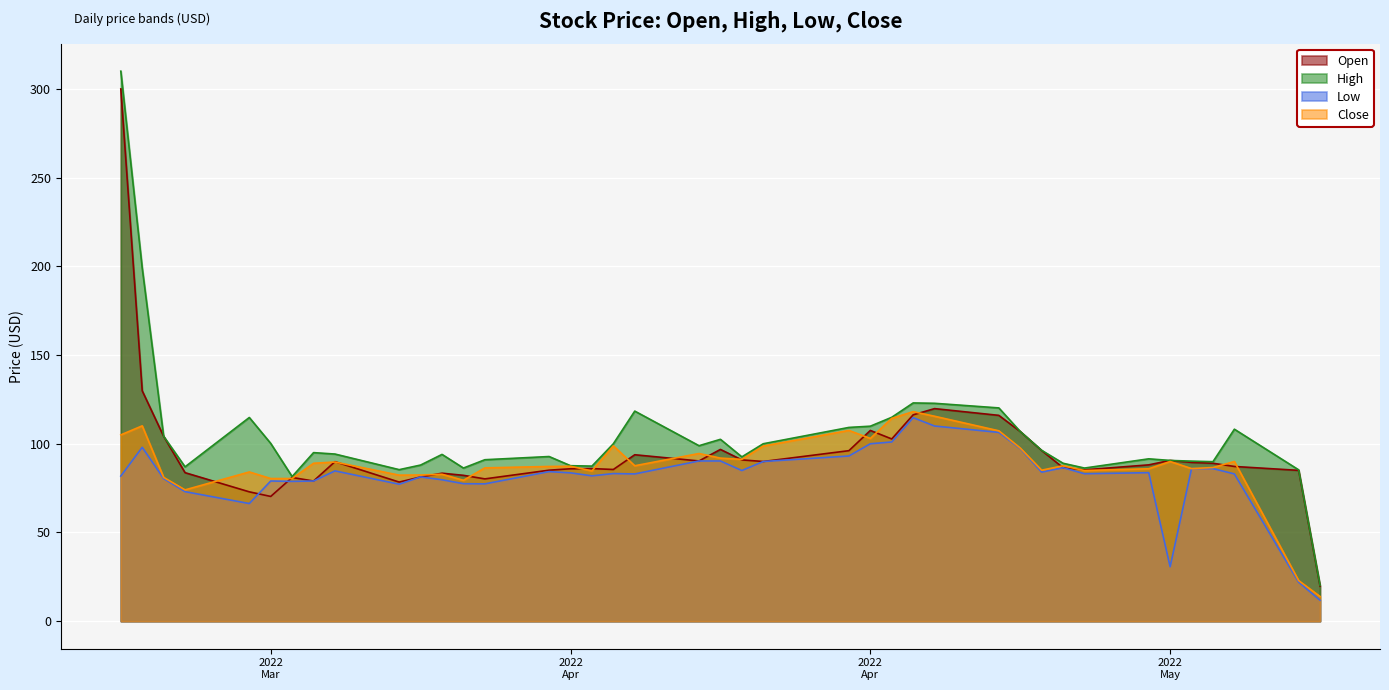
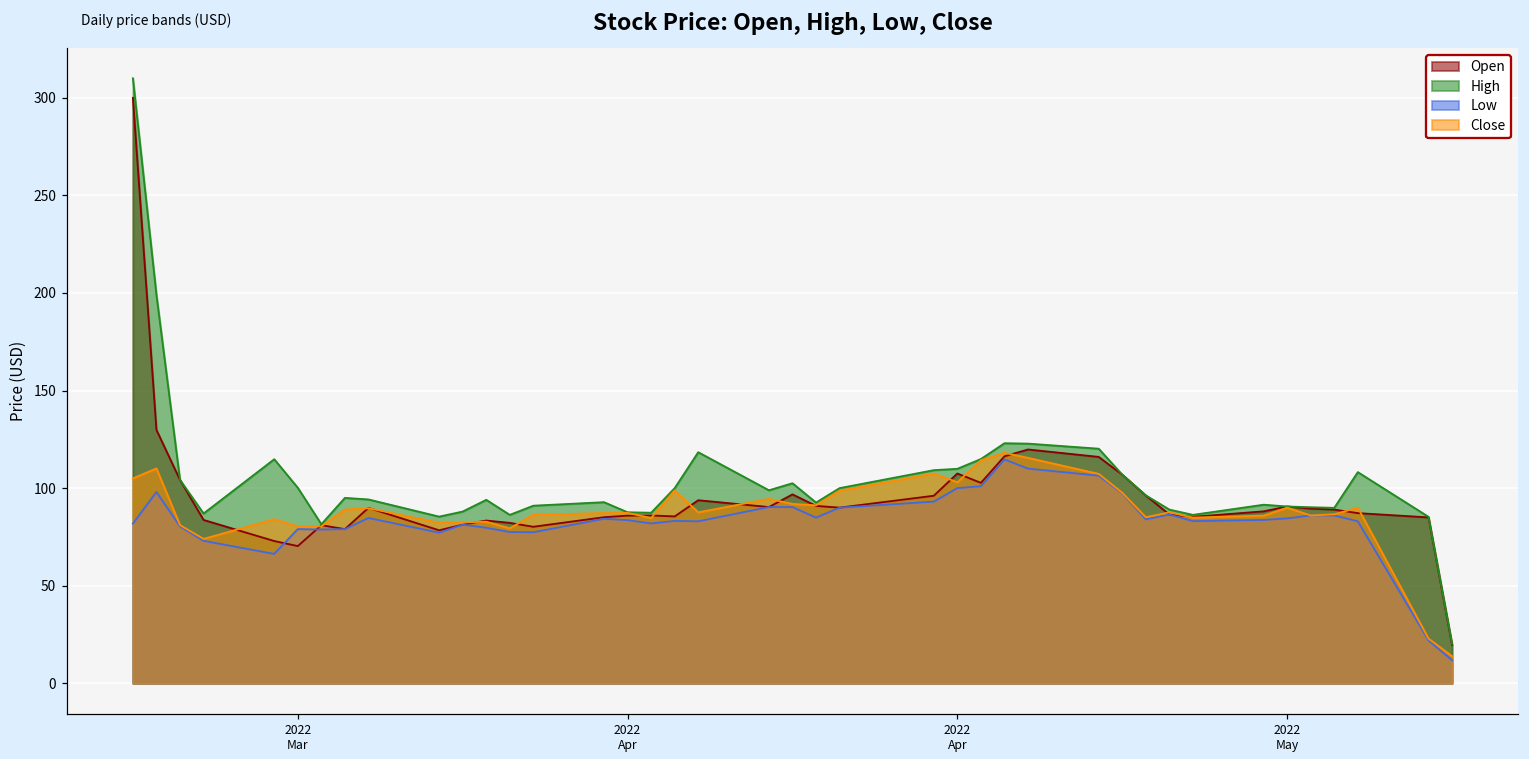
Low, 2022 May: 31 -> 85
